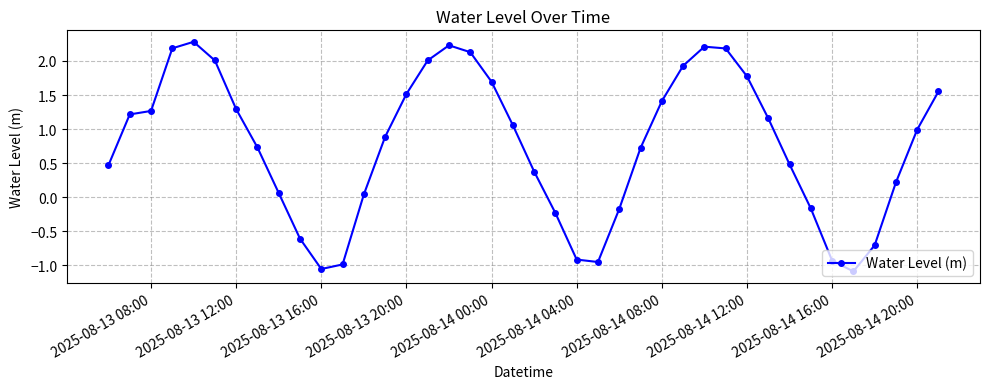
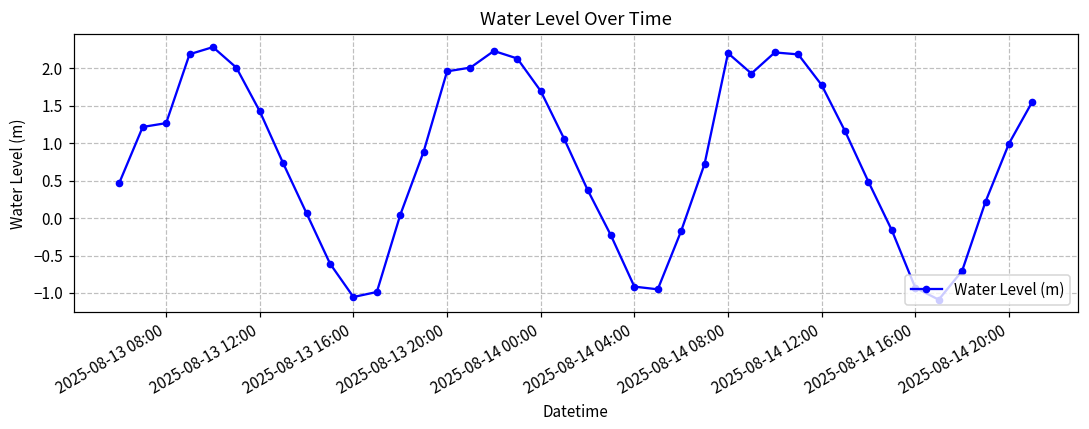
2025-08-13 12:00: 1.3 -> 1.4
2025-08-13 20:00: 1.5 -> 2.0
2025-08-14 08:00: 1.4 -> 2.2
